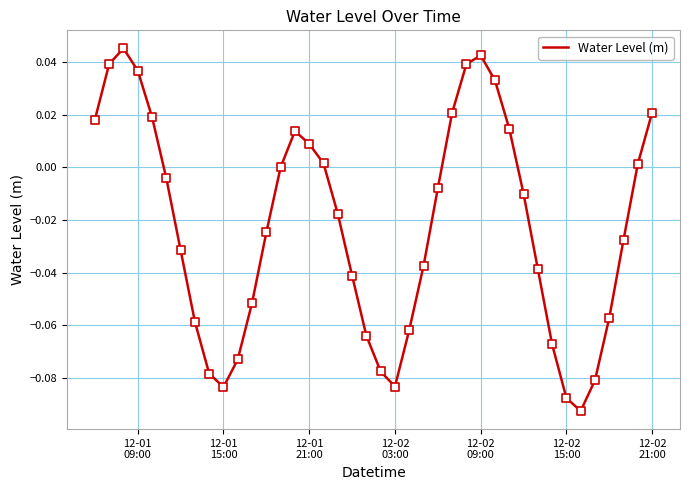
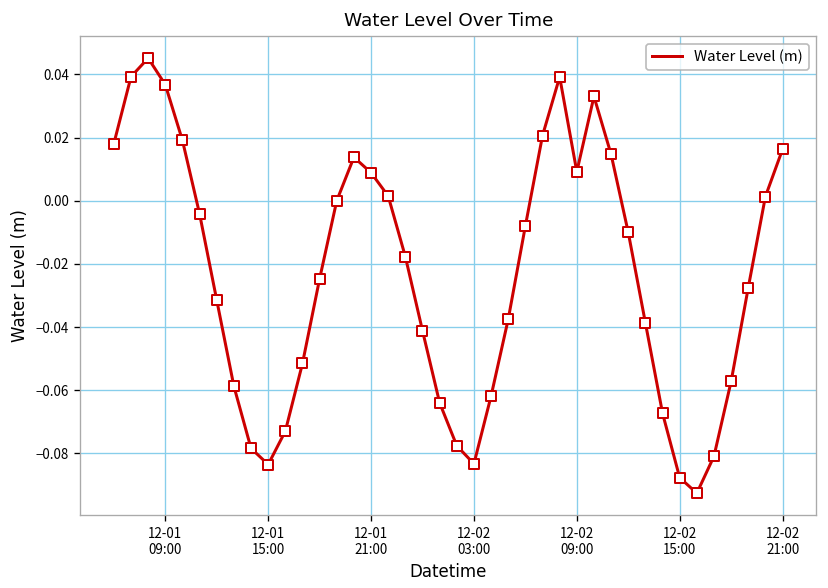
12-02 09:00: 0.043 -> 0.009
12-02 21:00: 0.021 -> 0.016
